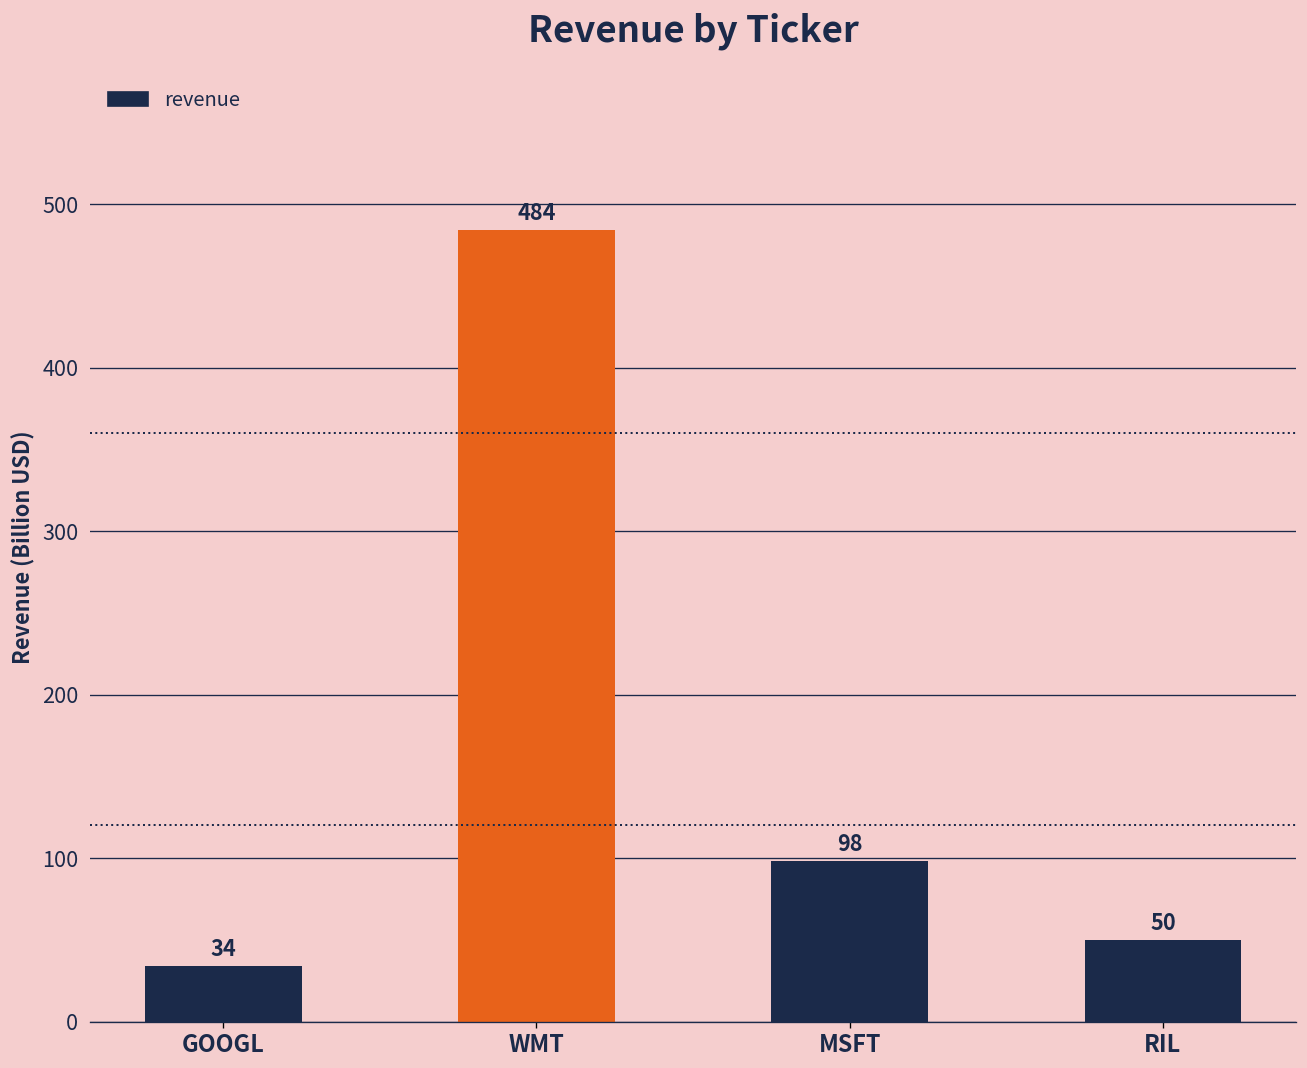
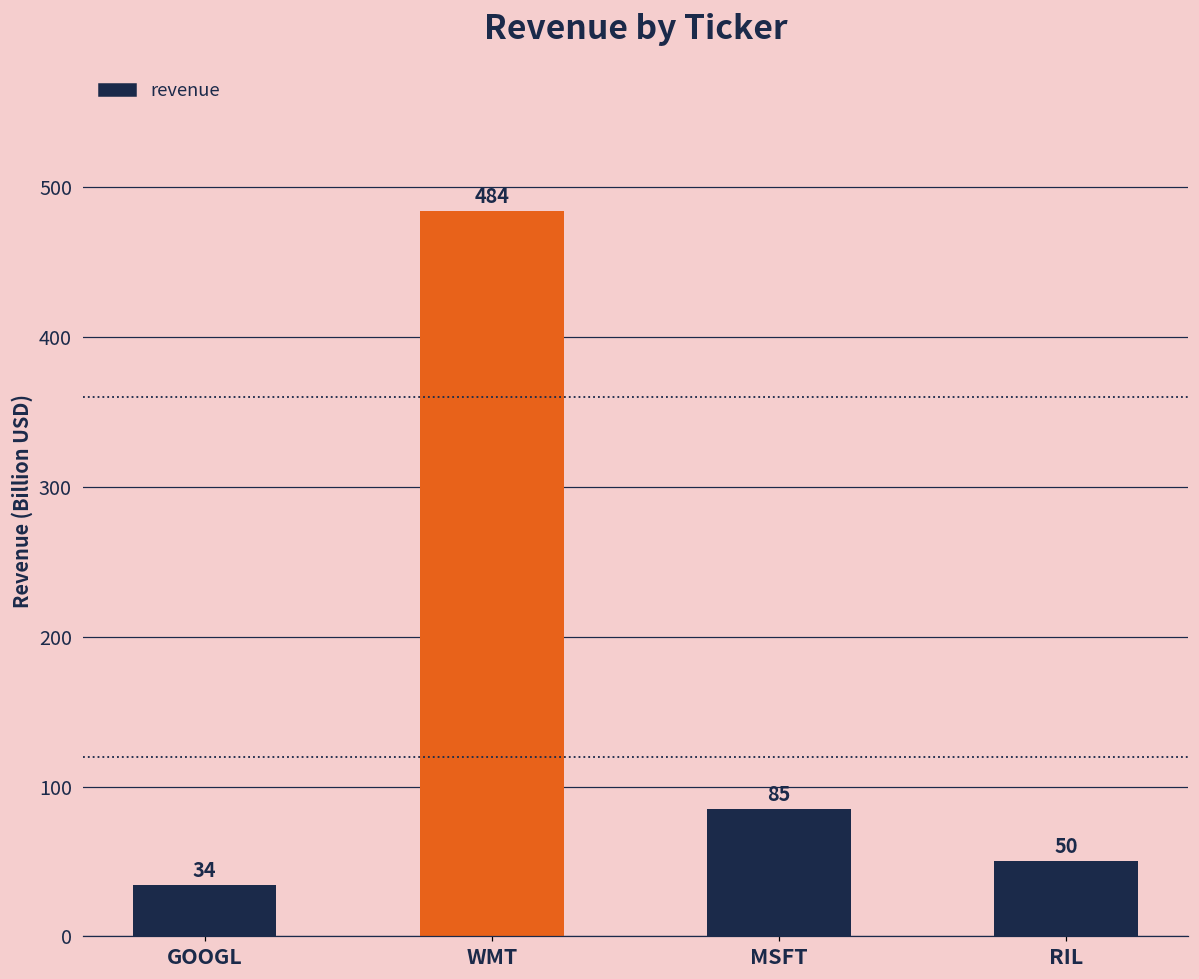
MSFT: 98 -> 85
